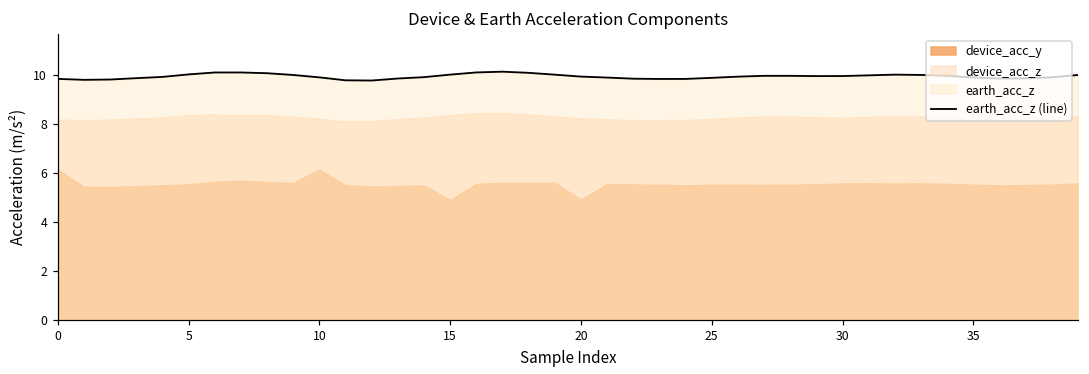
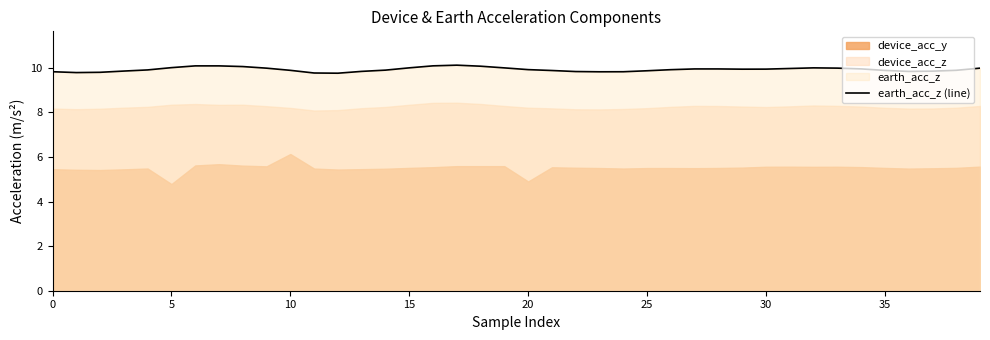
device_acc_y, 0: 6.1 -> 5.5
device_acc_y, 5: 5.5 -> 4.8
device_acc_y, 15: 4.9 -> 5.5
